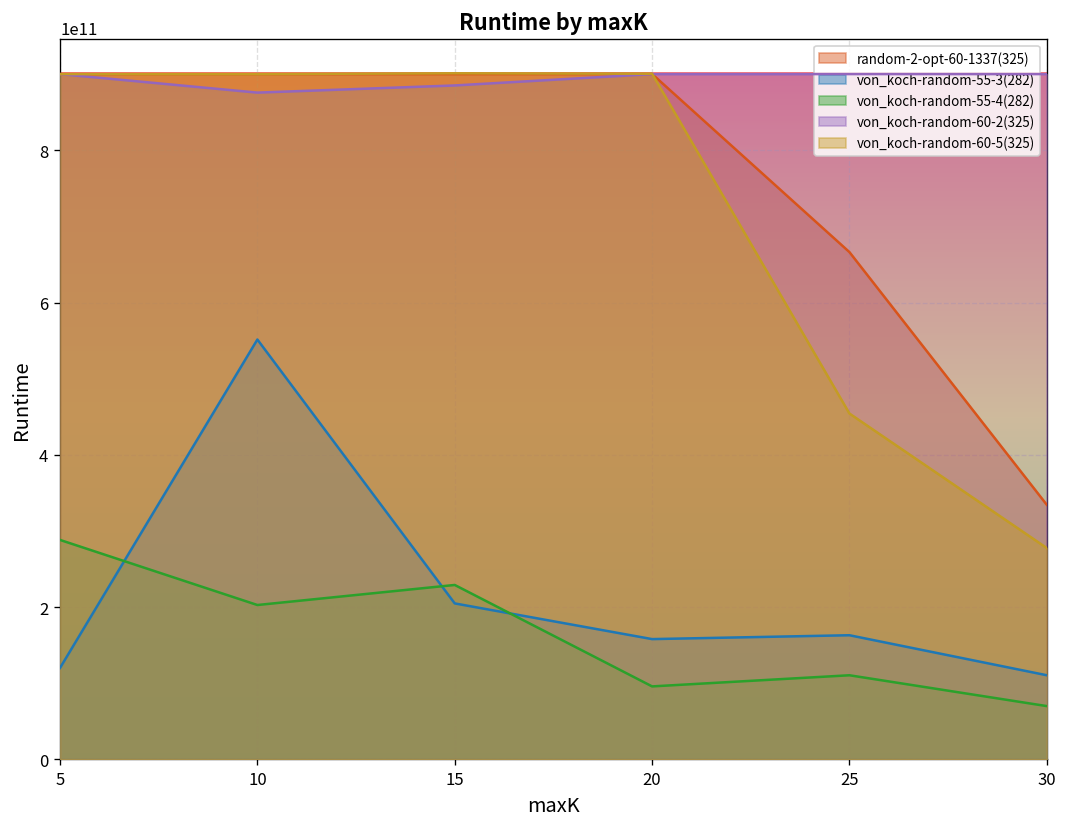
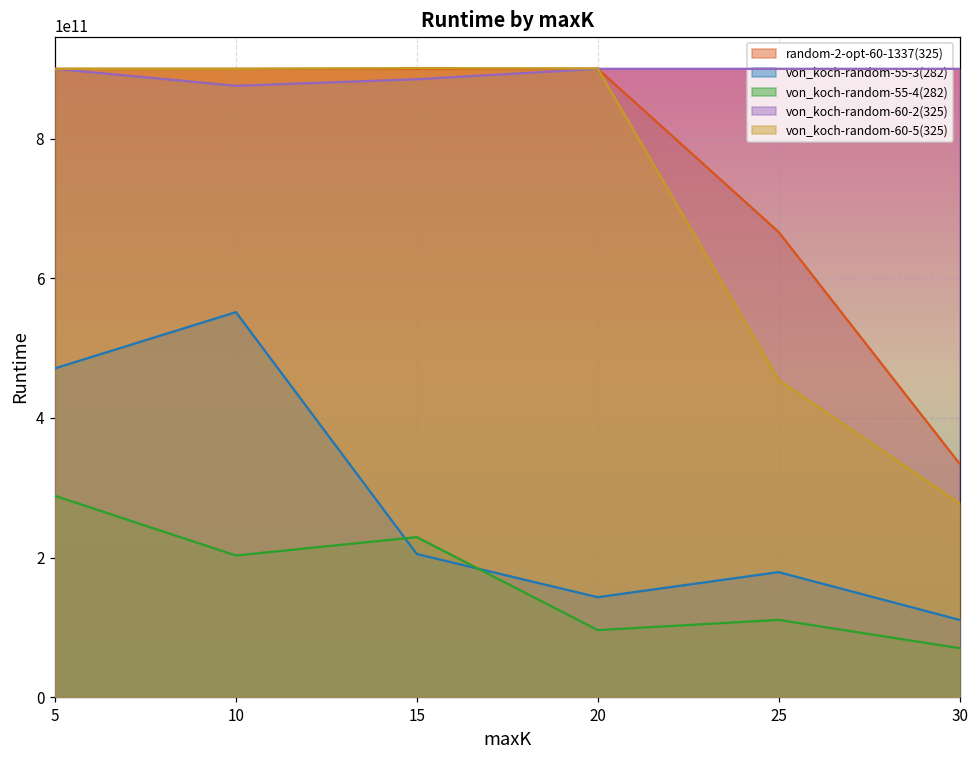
von_koch-random-55-3(282), 5: 120000000000 -> 470000000000
von_koch-random-55-3(282), 20: 160000000000 -> 140000000000
von_koch-random-55-3(282), 25: 160000000000 -> 180000000000
